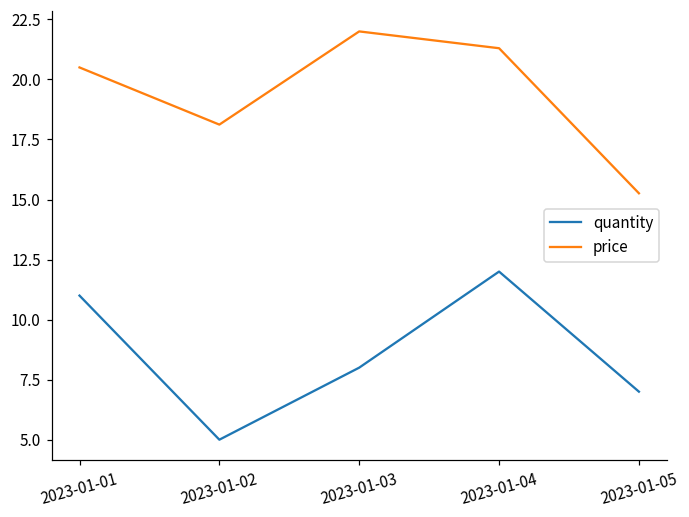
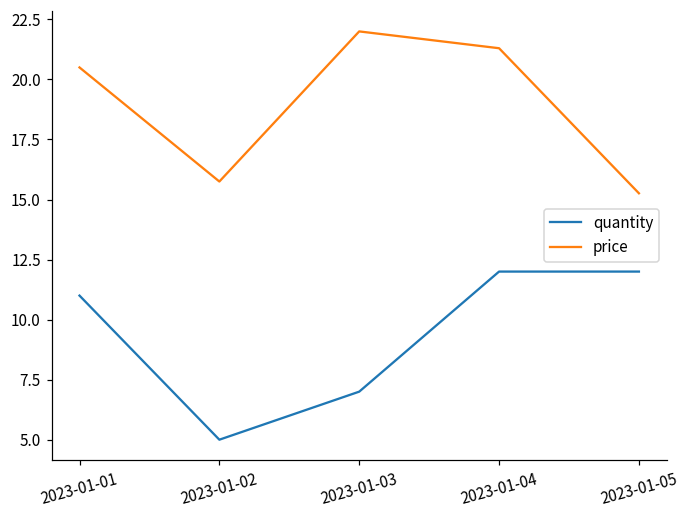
price, 2023-01-02: 18.1 -> 15.8
quantity, 2023-01-03: 8 -> 7
quantity, 2023-01-05: 7 -> 12
